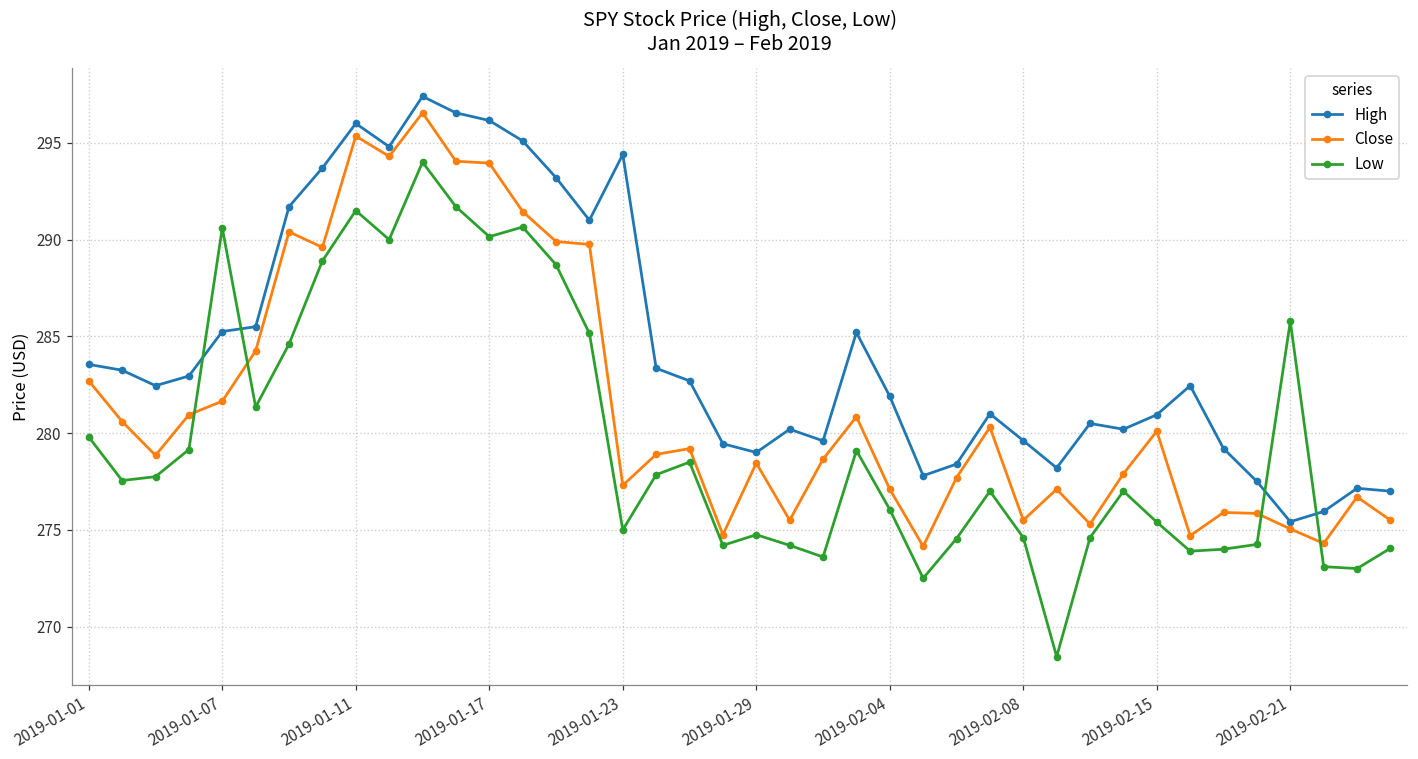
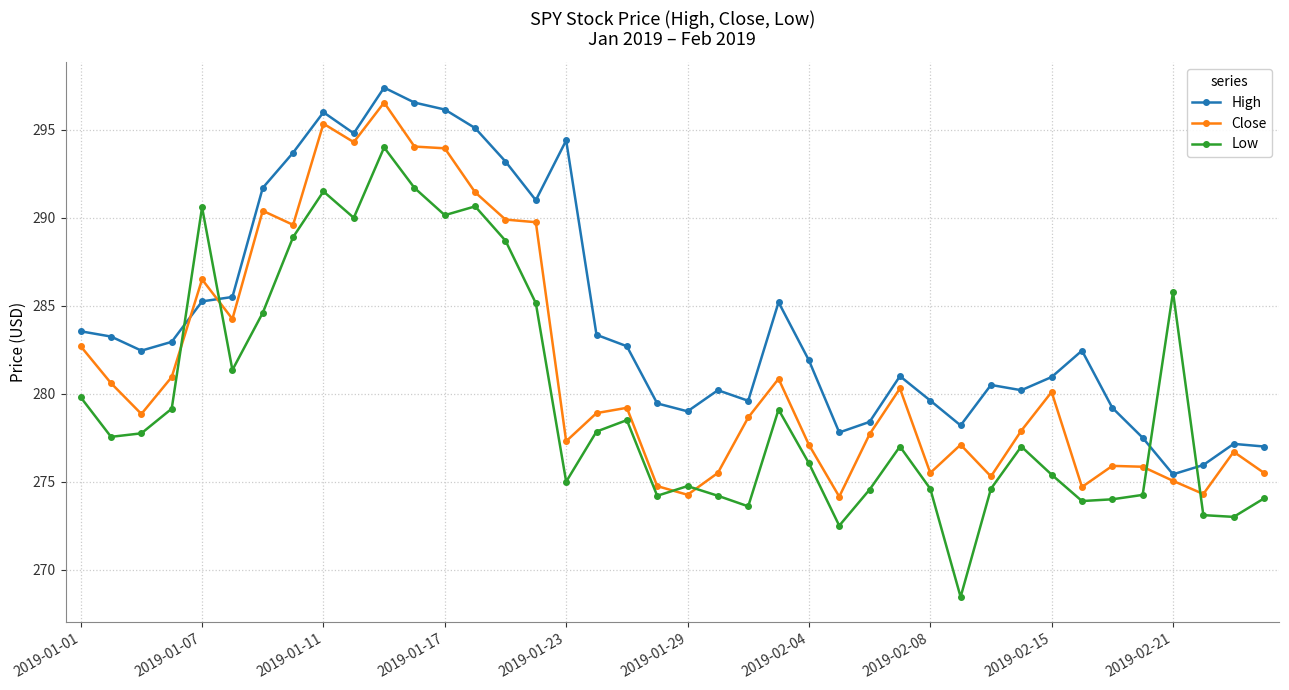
Close, 2019-01-07: 281.6 -> 286.5
Close, 2019-01-29: 278.5 -> 274.3
